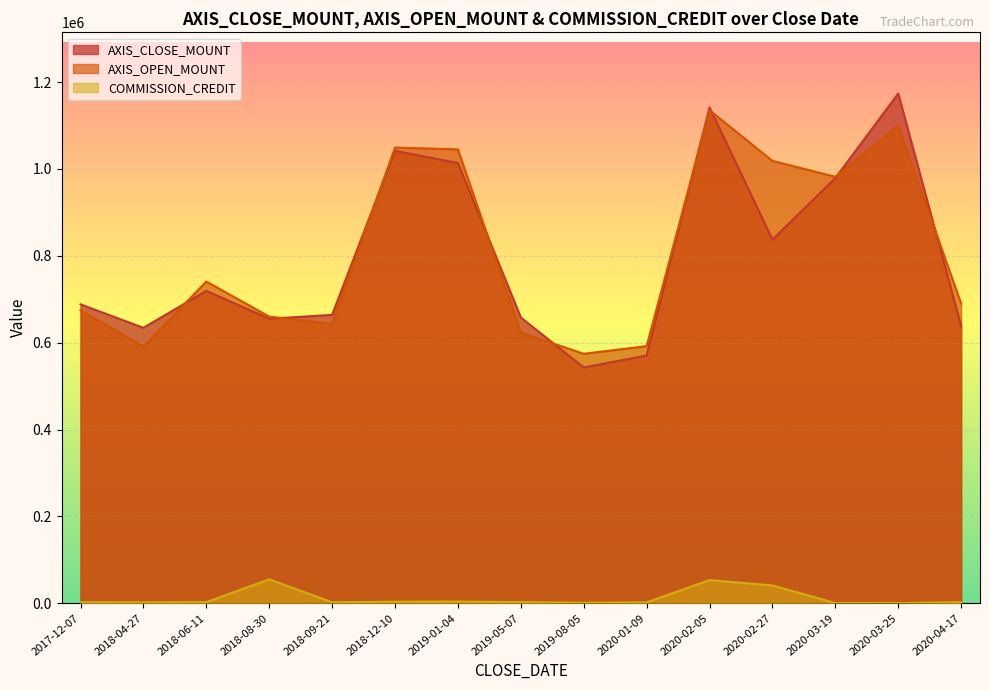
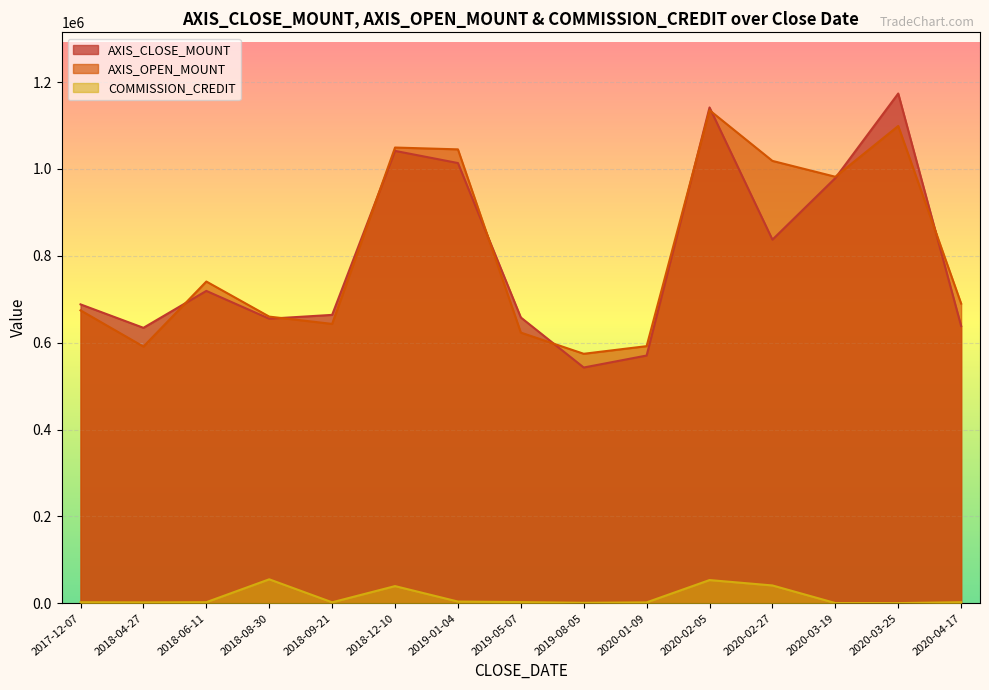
COMMISSION_CREDIT, 2018-12-10: 0 -> 40000
